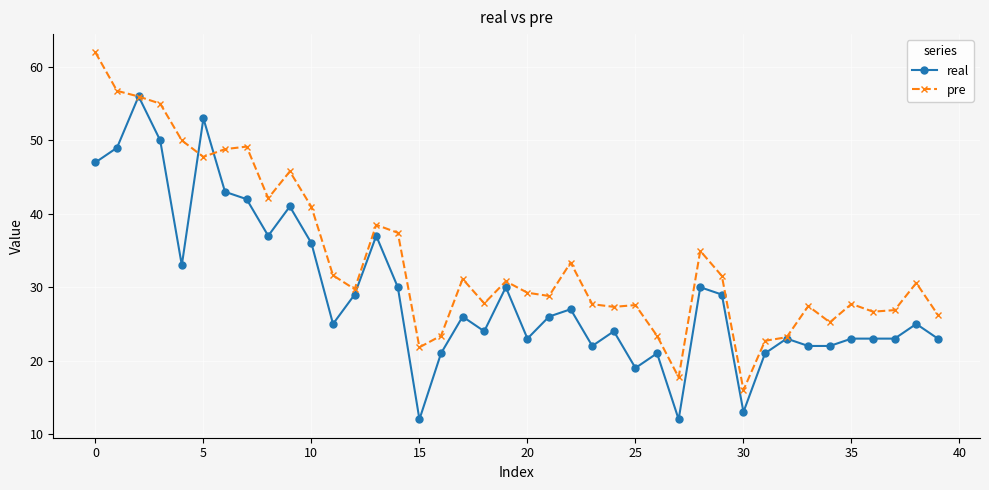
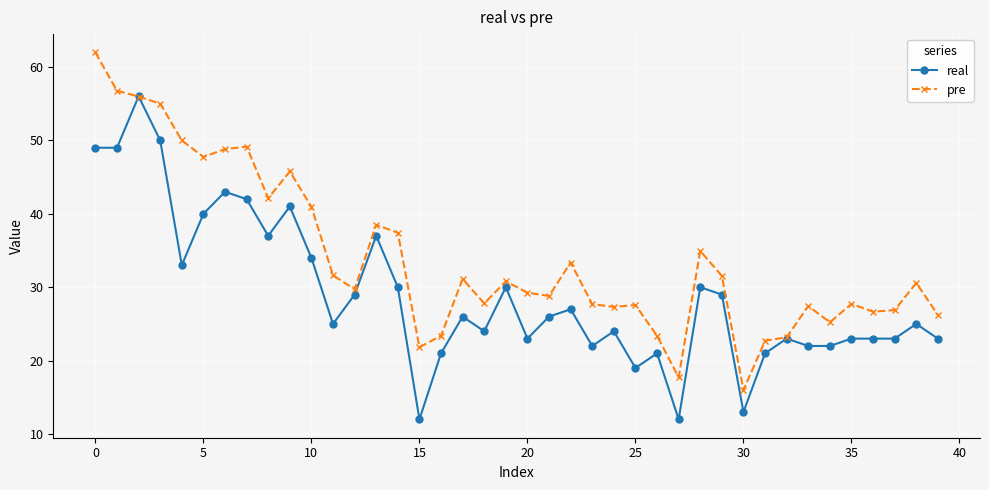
real, 0: 47 -> 49
real, 5: 53 -> 40
real, 10: 36 -> 34
